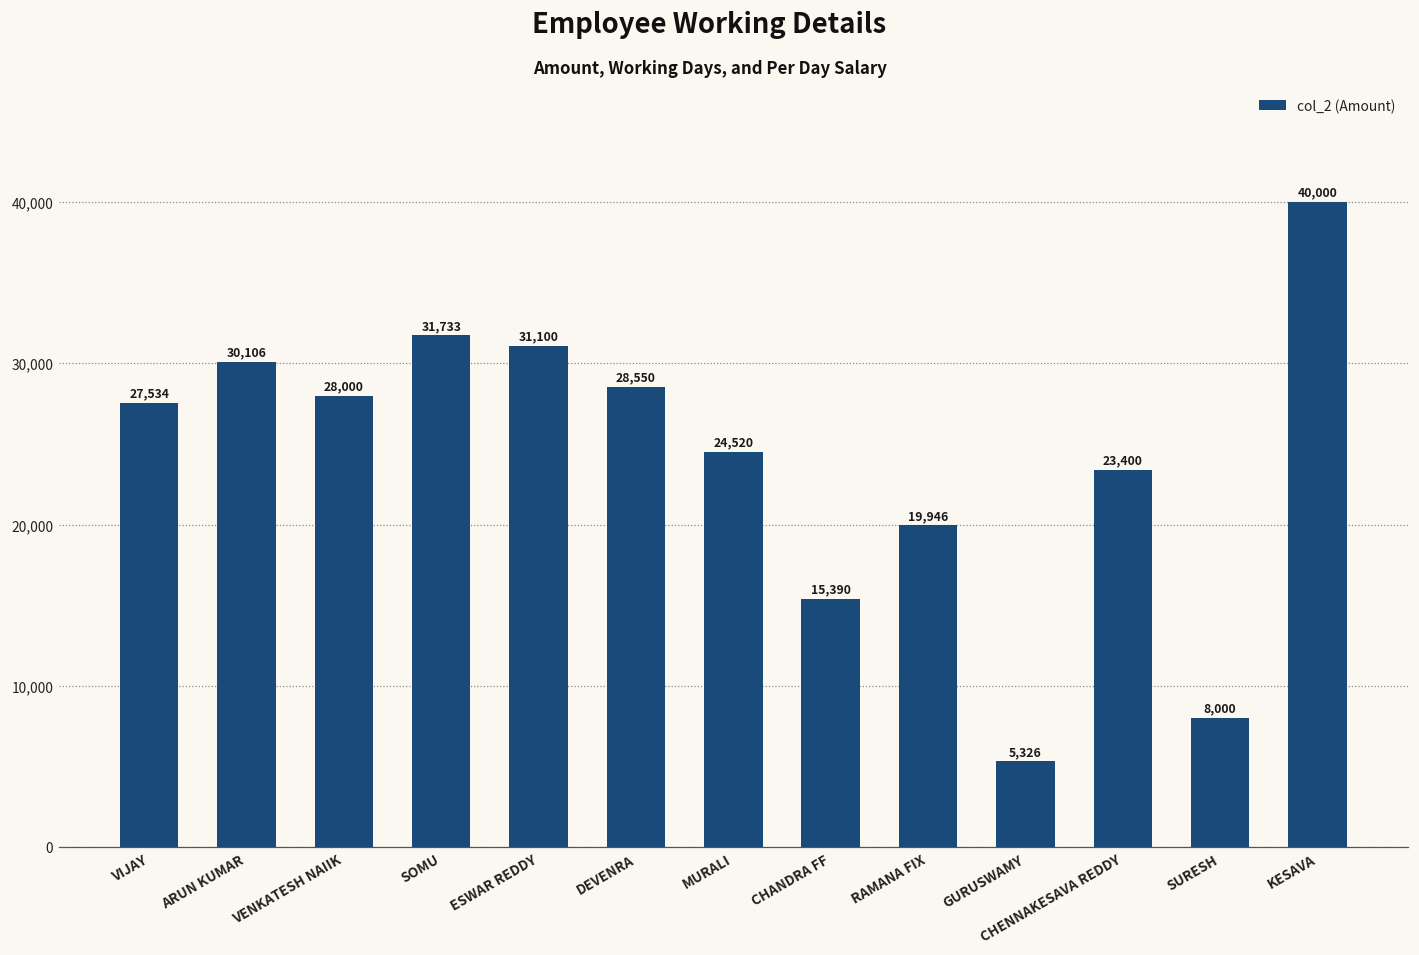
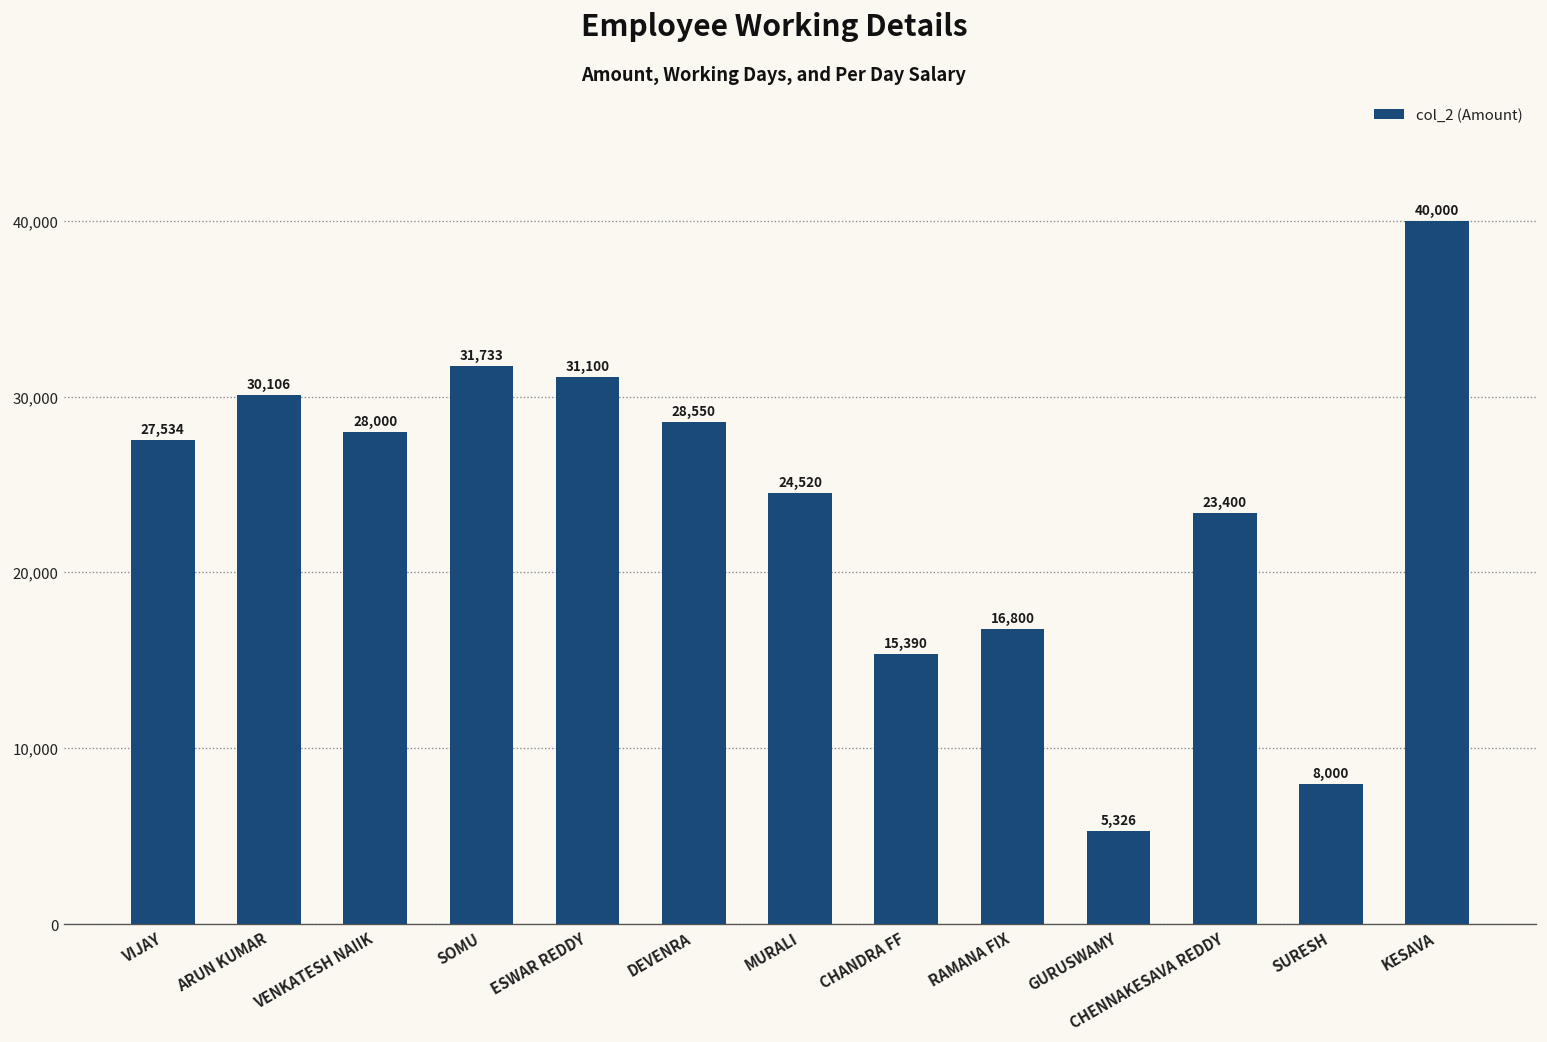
RAMANA FIX: 19,946 -> 16,800
